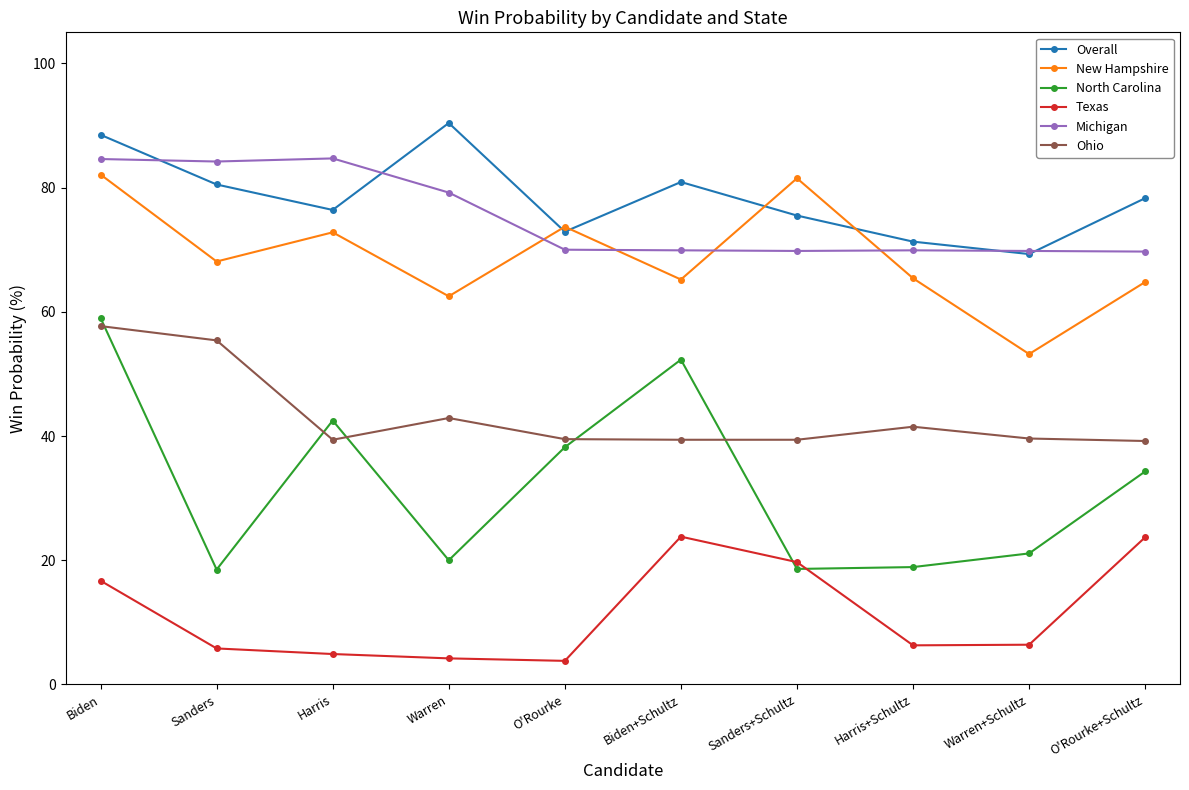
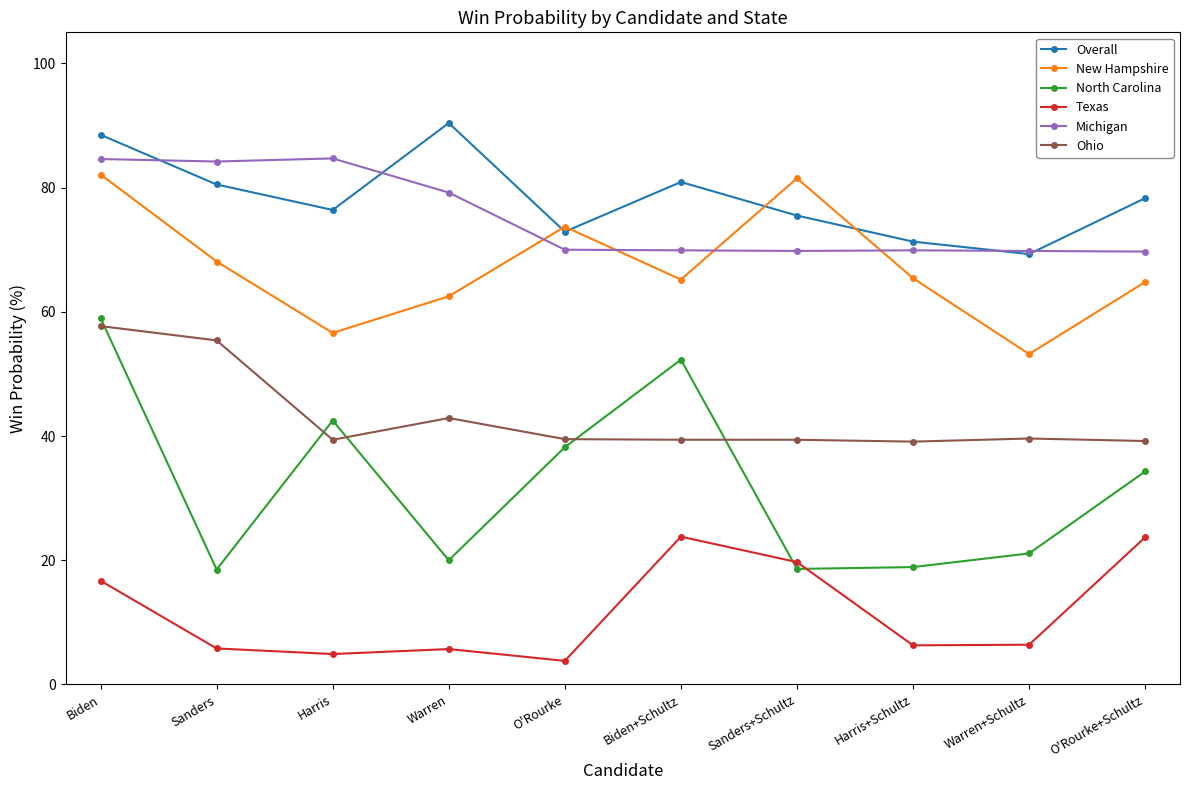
New Hampshire, Harris: 73 -> 57
Texas, Warren: 4 -> 6
Ohio, Harris+Schultz: 42 -> 39
